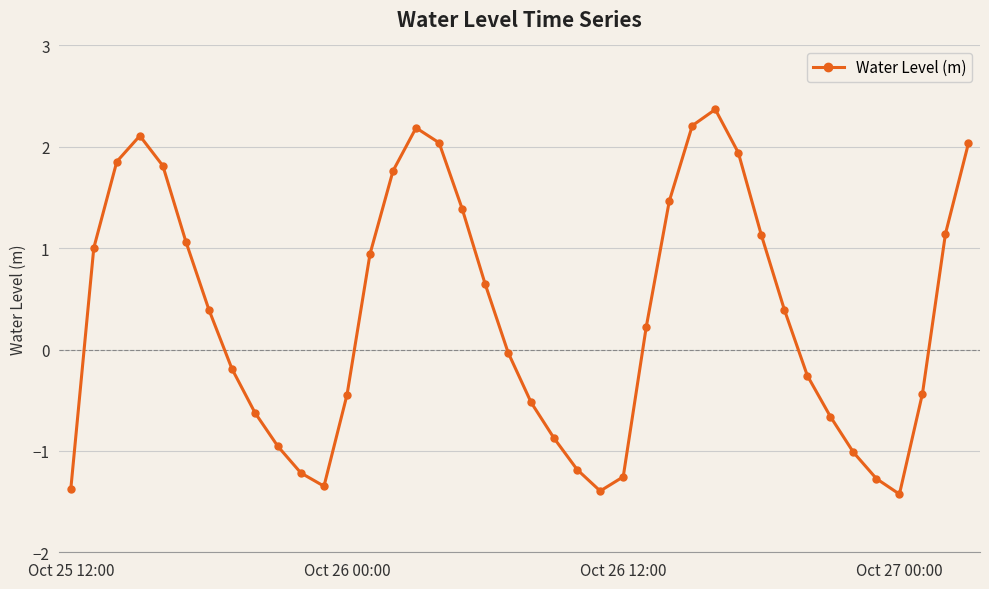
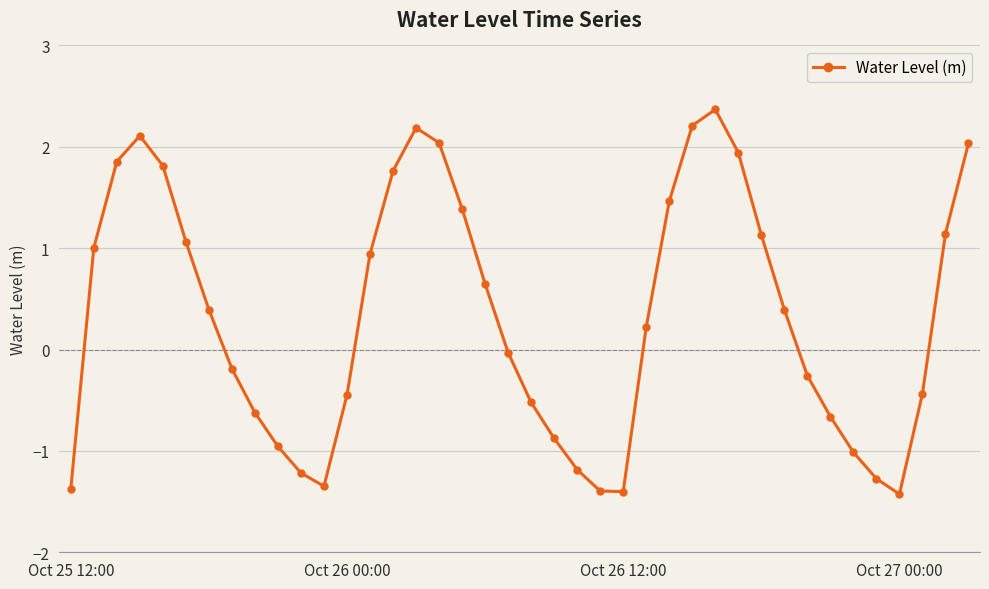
Oct 26 12:00: -1.26 -> -1.40
